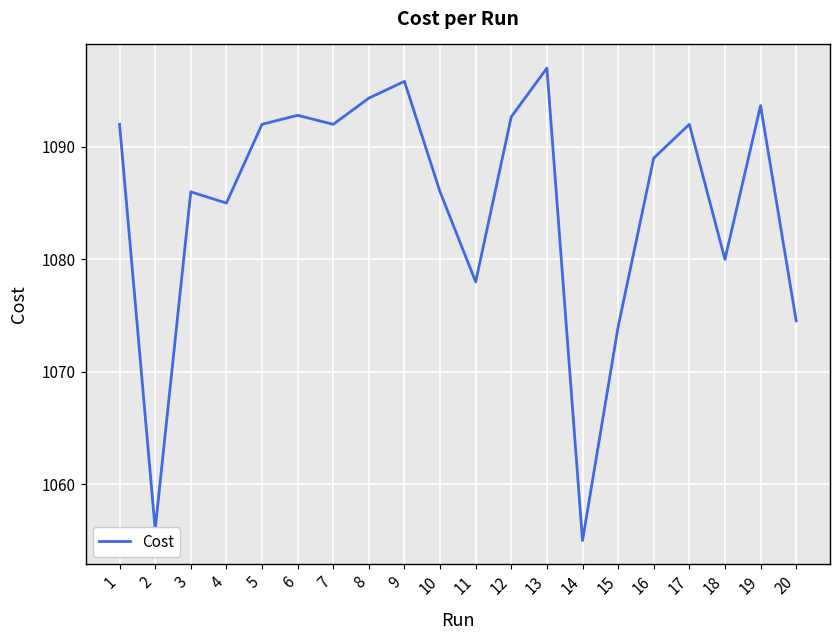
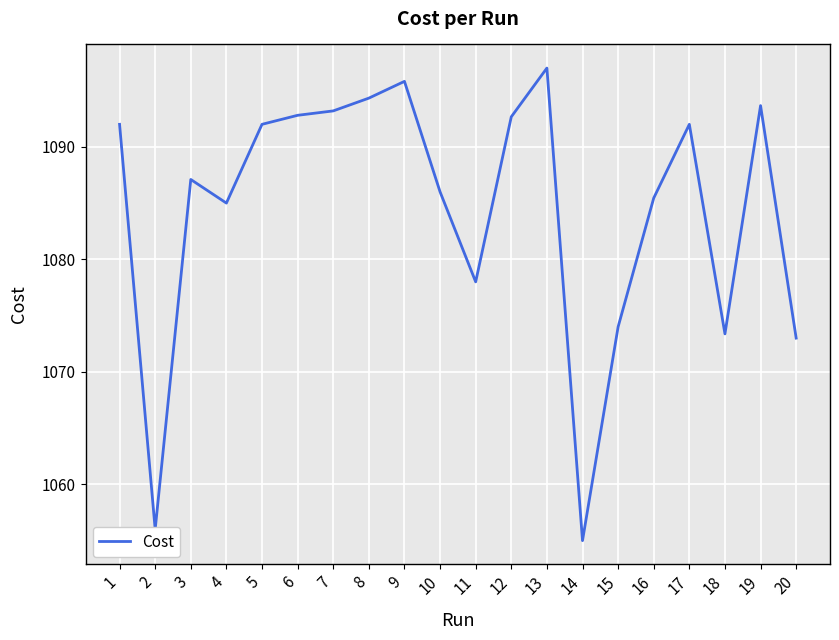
3: 1086.0 -> 1087.1
7: 1092.0 -> 1093.2
16: 1089.0 -> 1085.4
18: 1080.0 -> 1073.4
20: 1074.5 -> 1073.0
